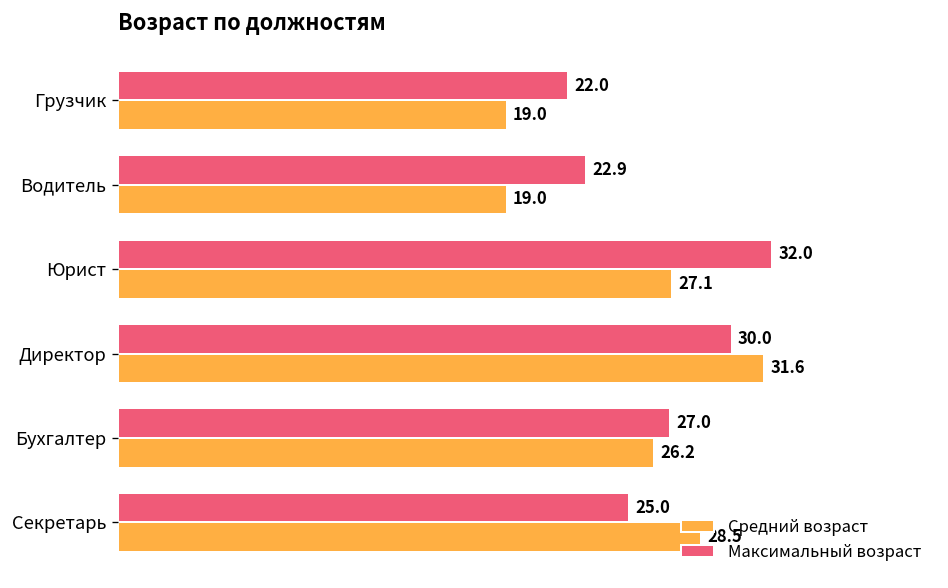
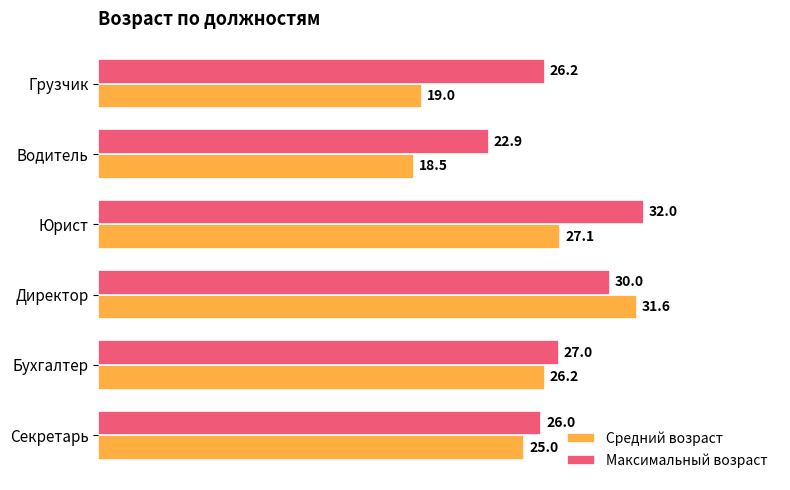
Максимальный возраст, Грузчик: 22.0 -> 26.2
Средний возраст, Водитель: 19.0 -> 18.5
Максимальный возраст, Секретарь: 25.0 -> 26.0
Средний возраст, Секретарь: 28.5 -> 25.0
